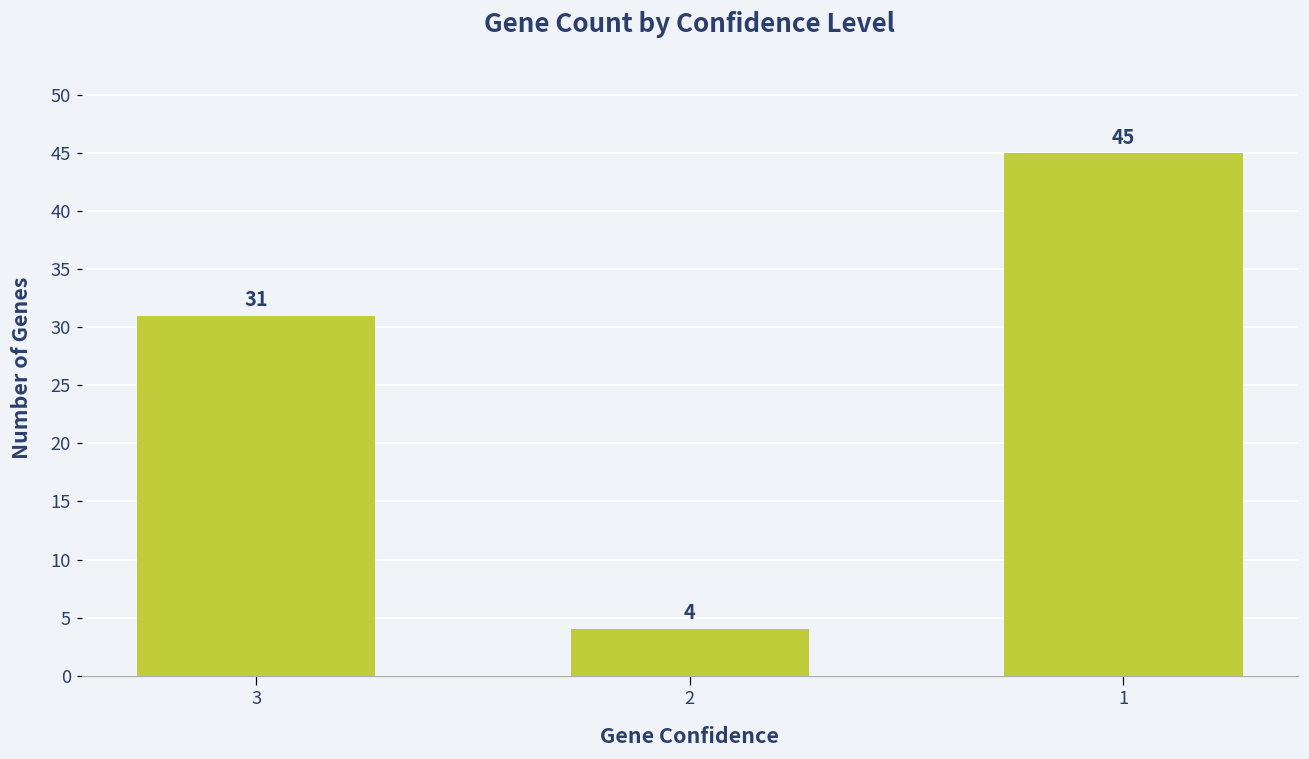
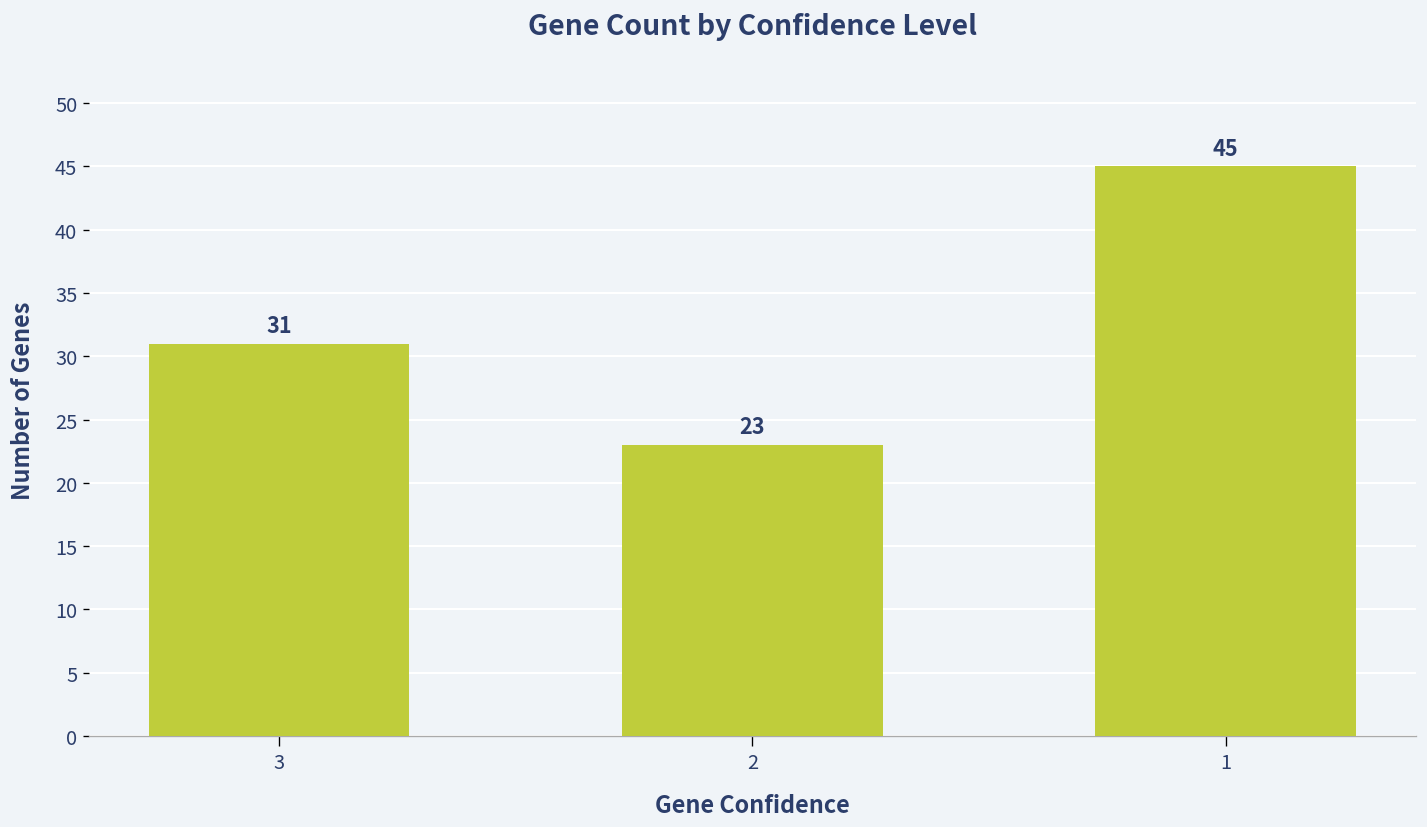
2: 4 -> 23
